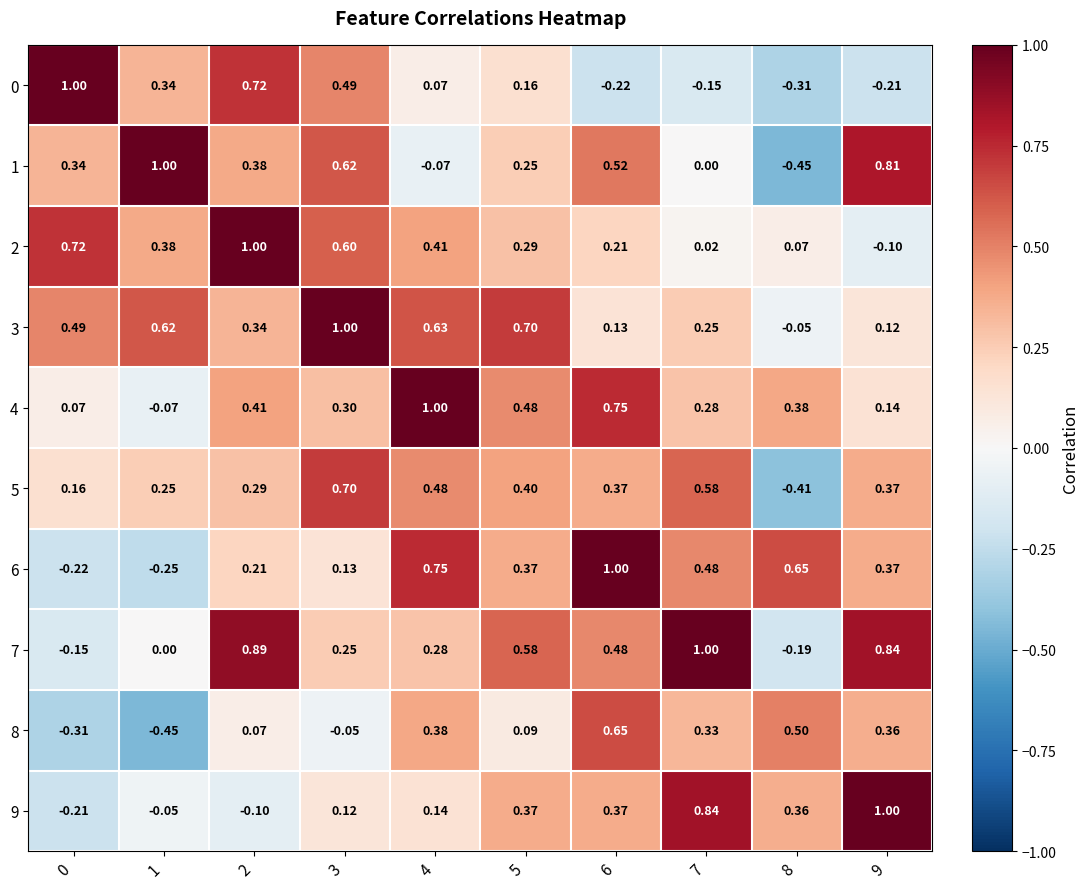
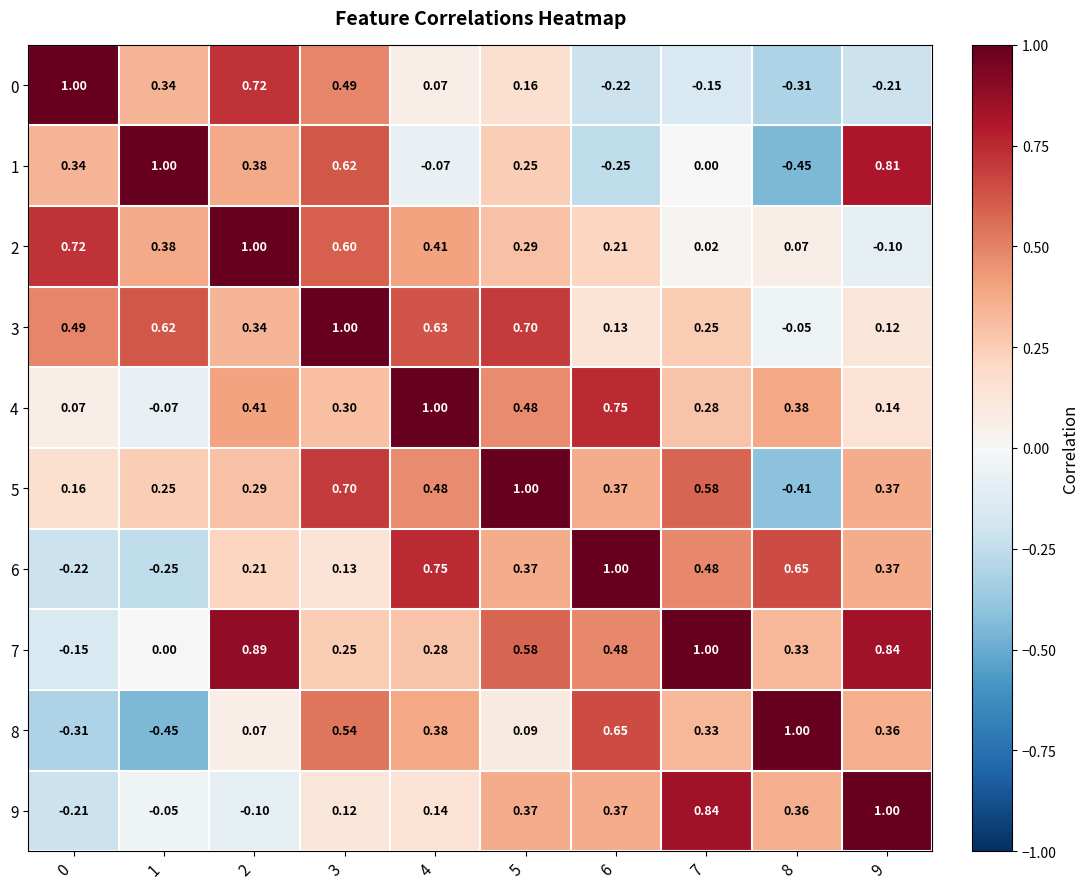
1, 6: 0.52 -> -0.25
5, 5: 0.40 -> 1.00
7, 8: -0.19 -> 0.33
8, 3: -0.05 -> 0.54
8, 8: 0.50 -> 1.00
